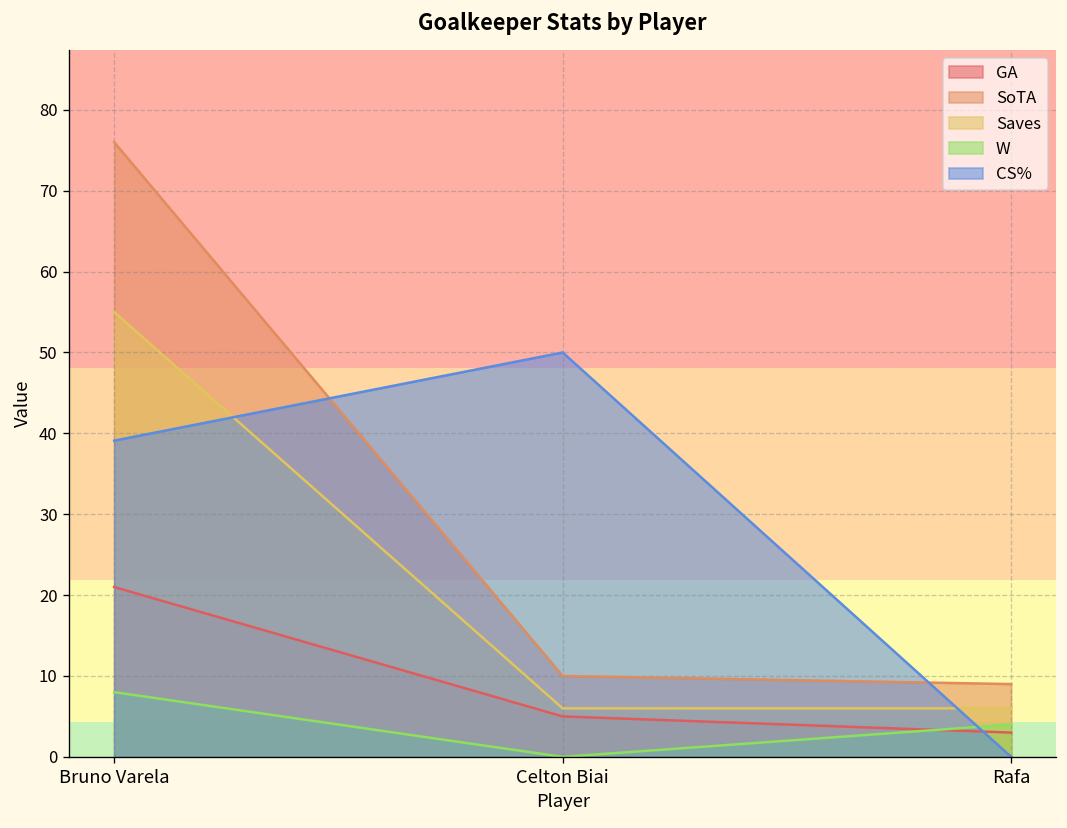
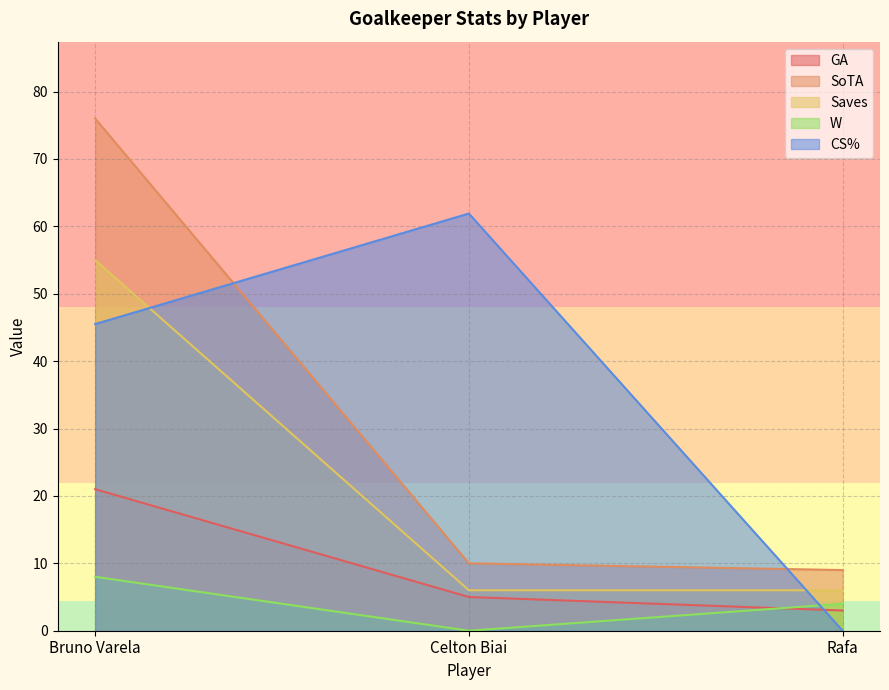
CS%, Bruno Varela: 39 -> 46
CS%, Celton Biai: 50 -> 62
